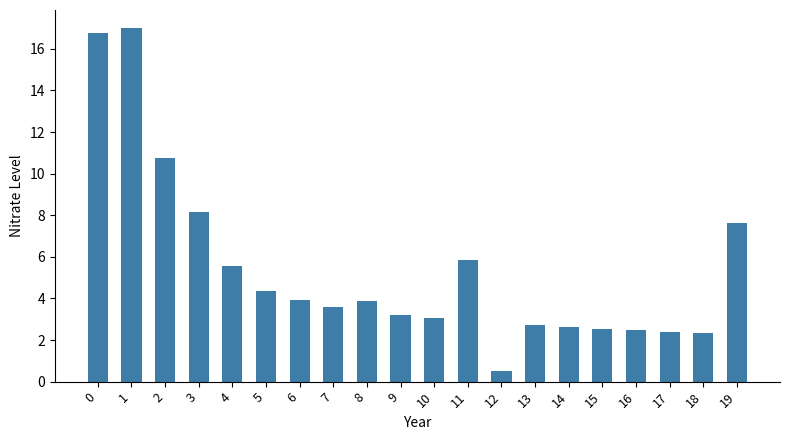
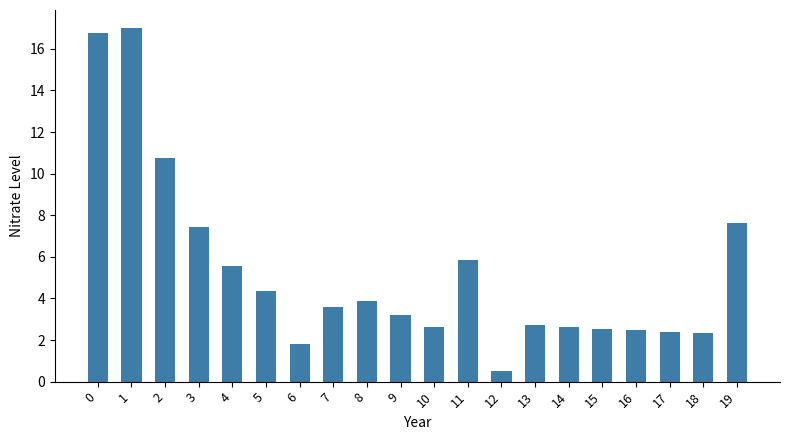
3: 8.1 -> 7.4
6: 3.9 -> 1.8
10: 3.1 -> 2.6
